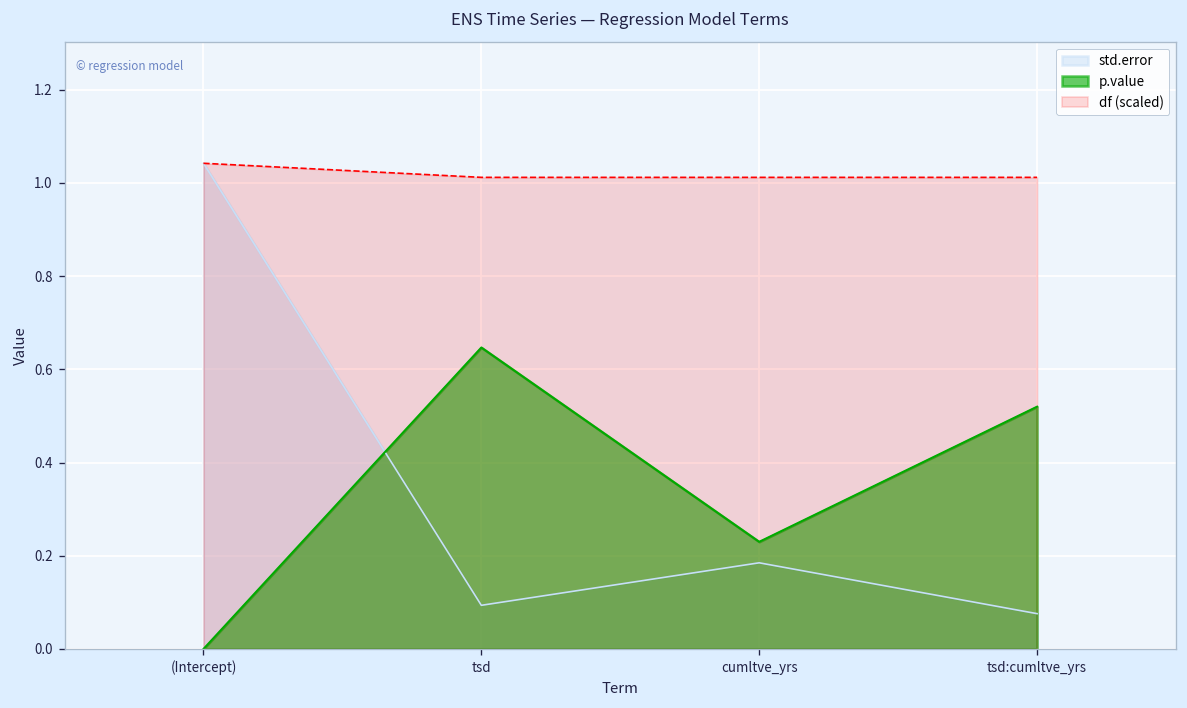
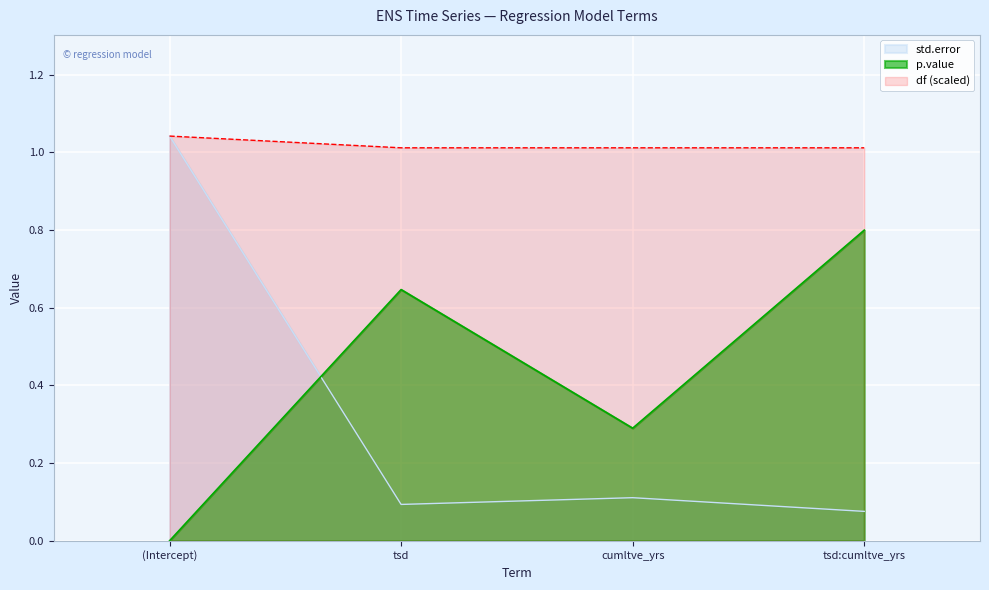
std.error, cumltve_yrs: 0.18 -> 0.11
p.value, cumltve_yrs: 0.23 -> 0.29
p.value, tsd:cumltve_yrs: 0.52 -> 0.80
